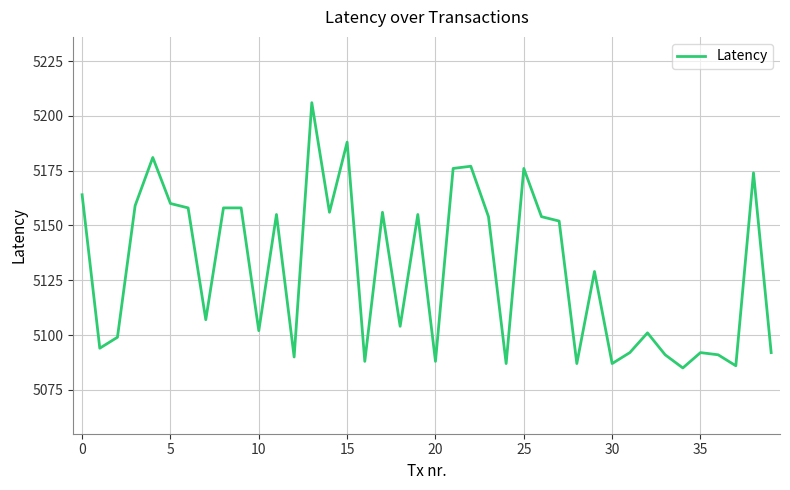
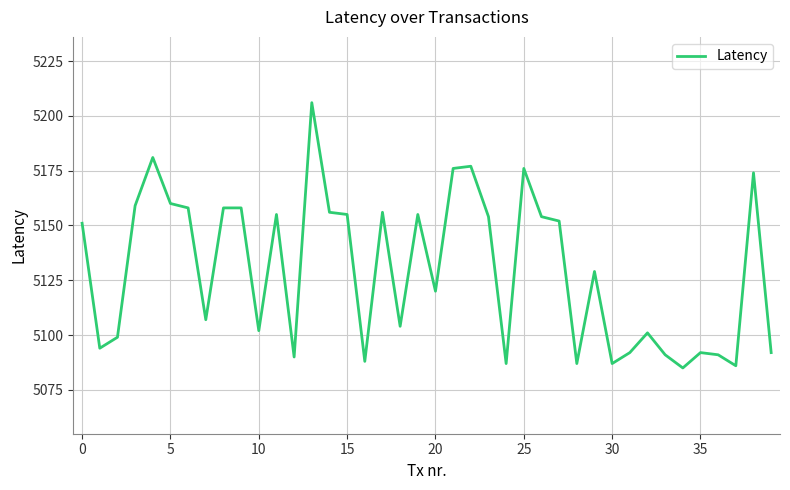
0: 5164 -> 5151
15: 5188 -> 5155
20: 5088 -> 5120
